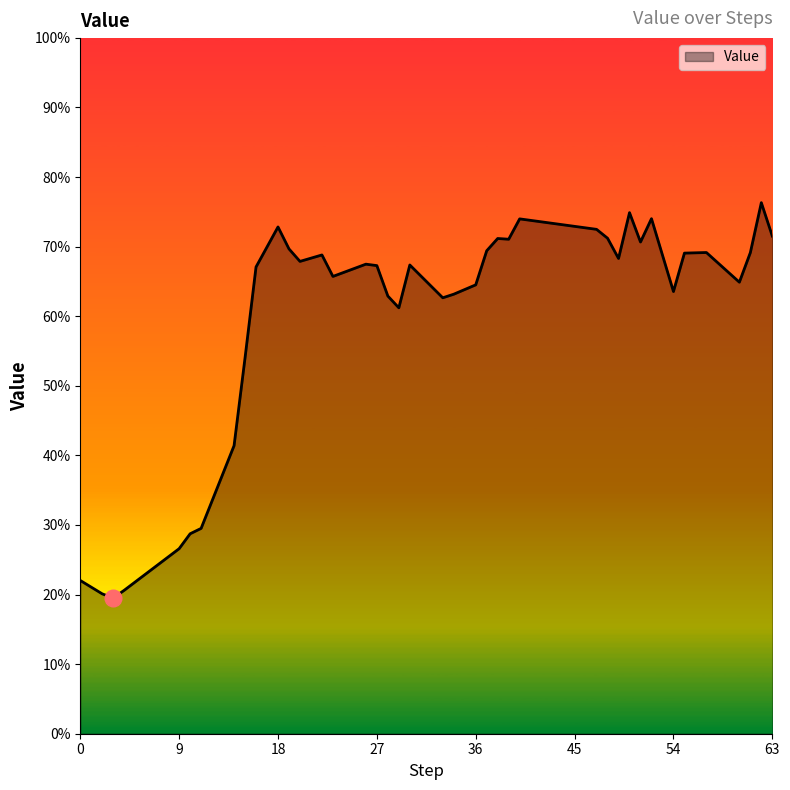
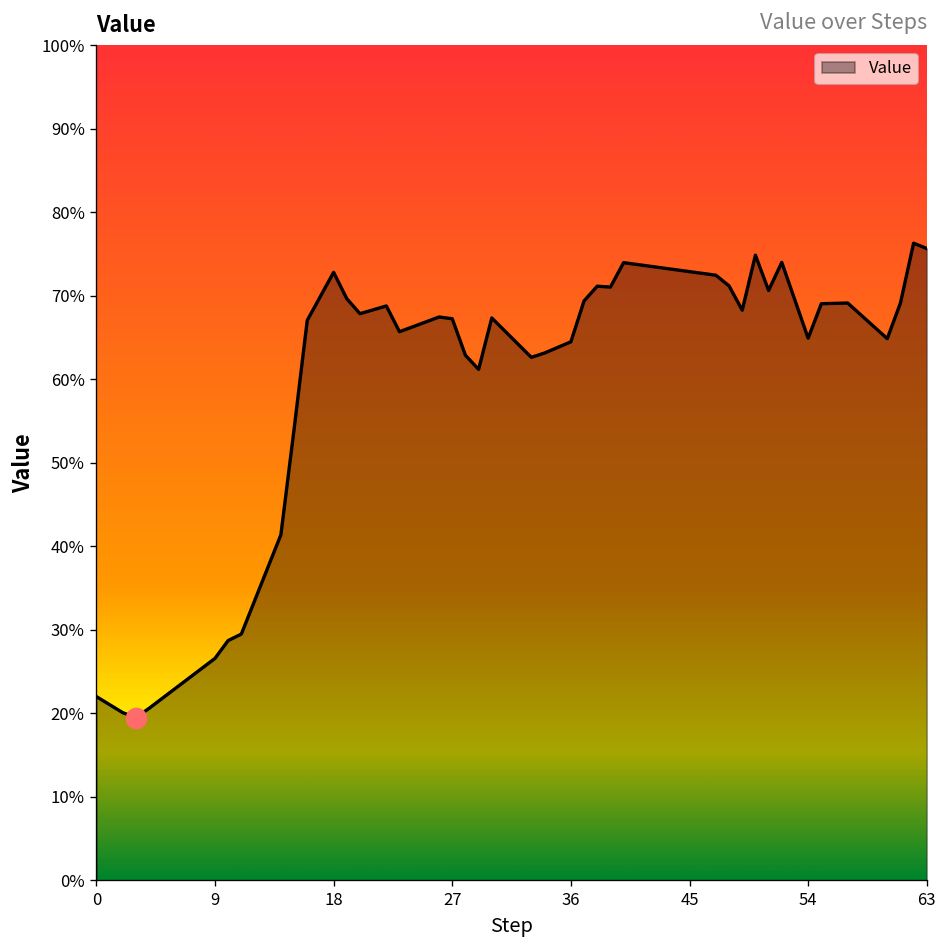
Value, 54: 64% -> 65%
Value, 63: 72% -> 76%
